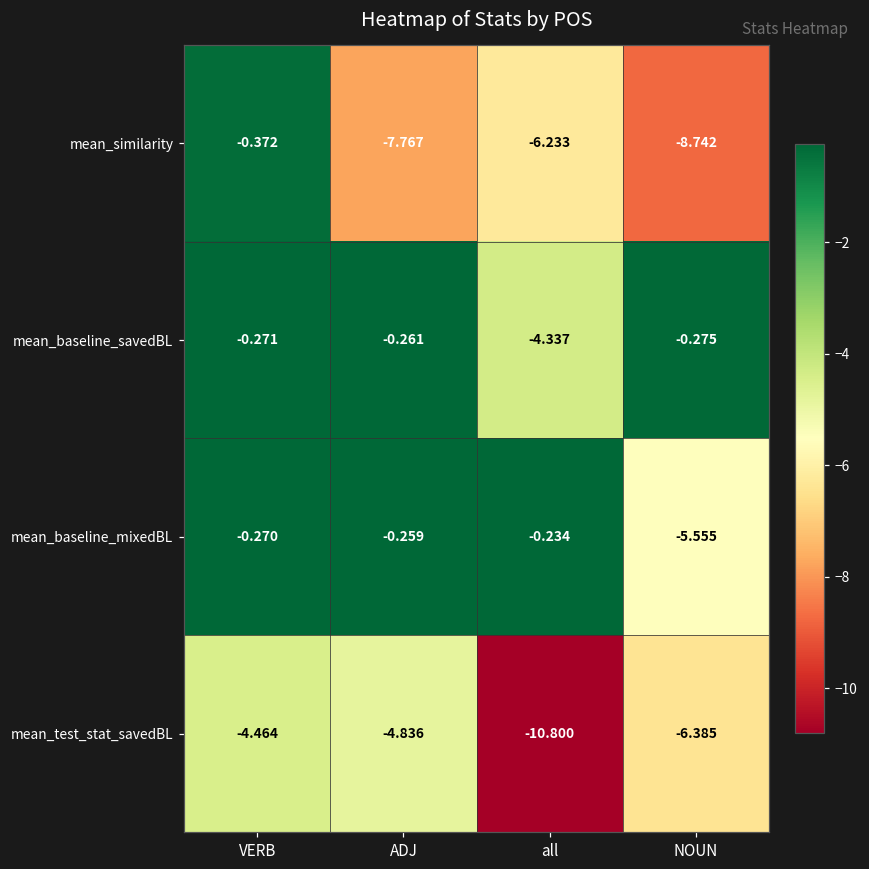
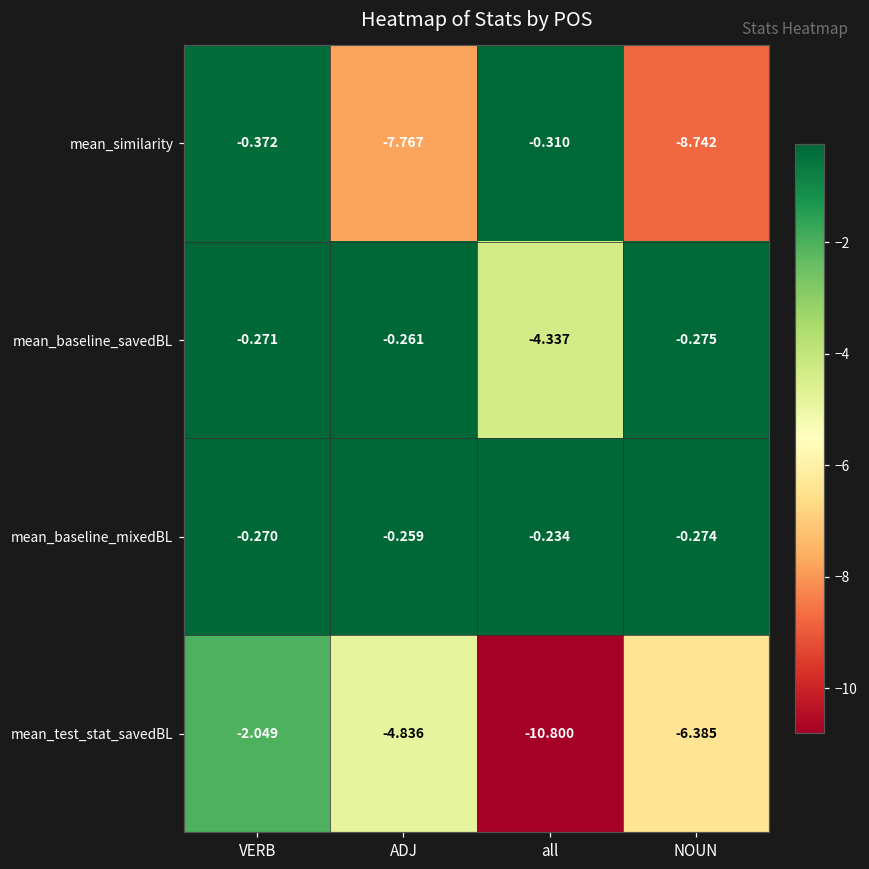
mean_similarity, all: -6.233 -> -0.310
mean_baseline_mixedBL, NOUN: -5.555 -> -0.274
mean_test_stat_savedBL, VERB: -4.464 -> -2.049
